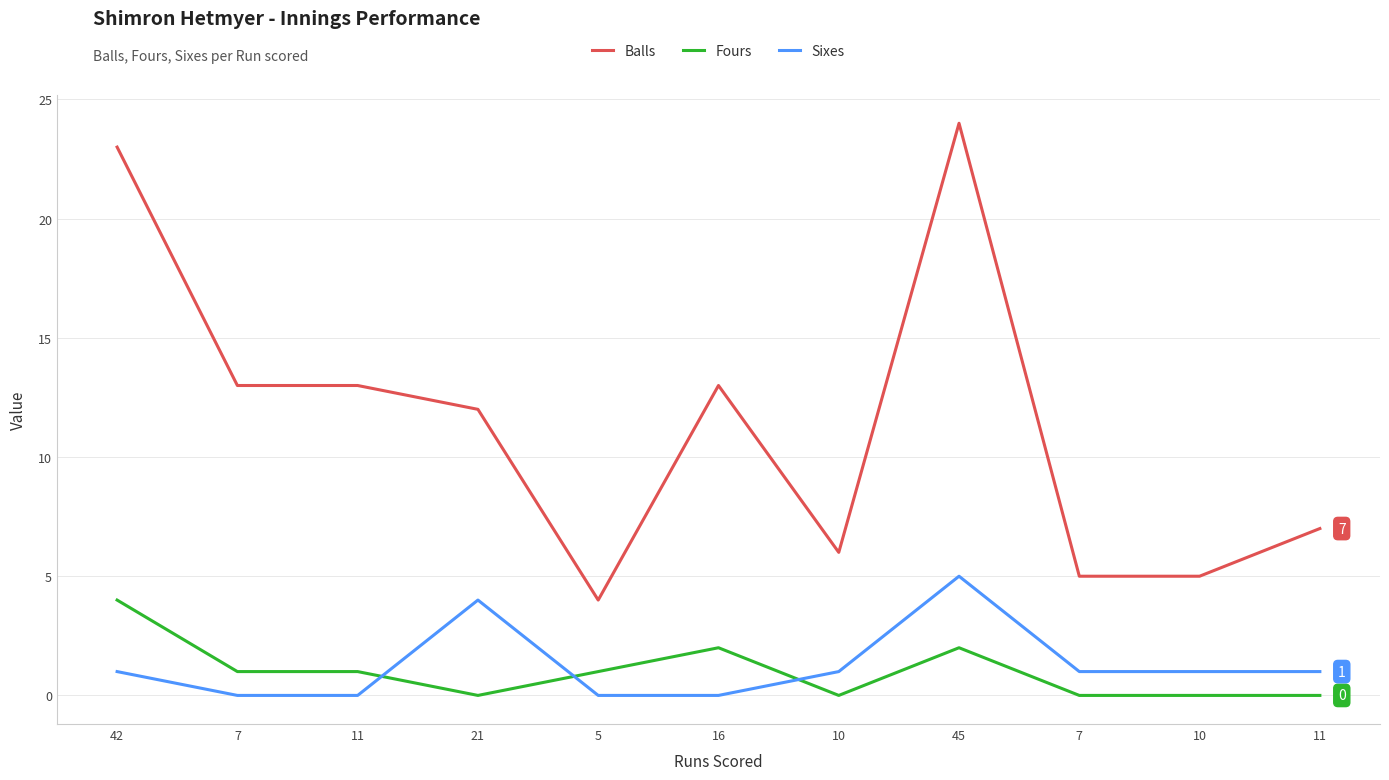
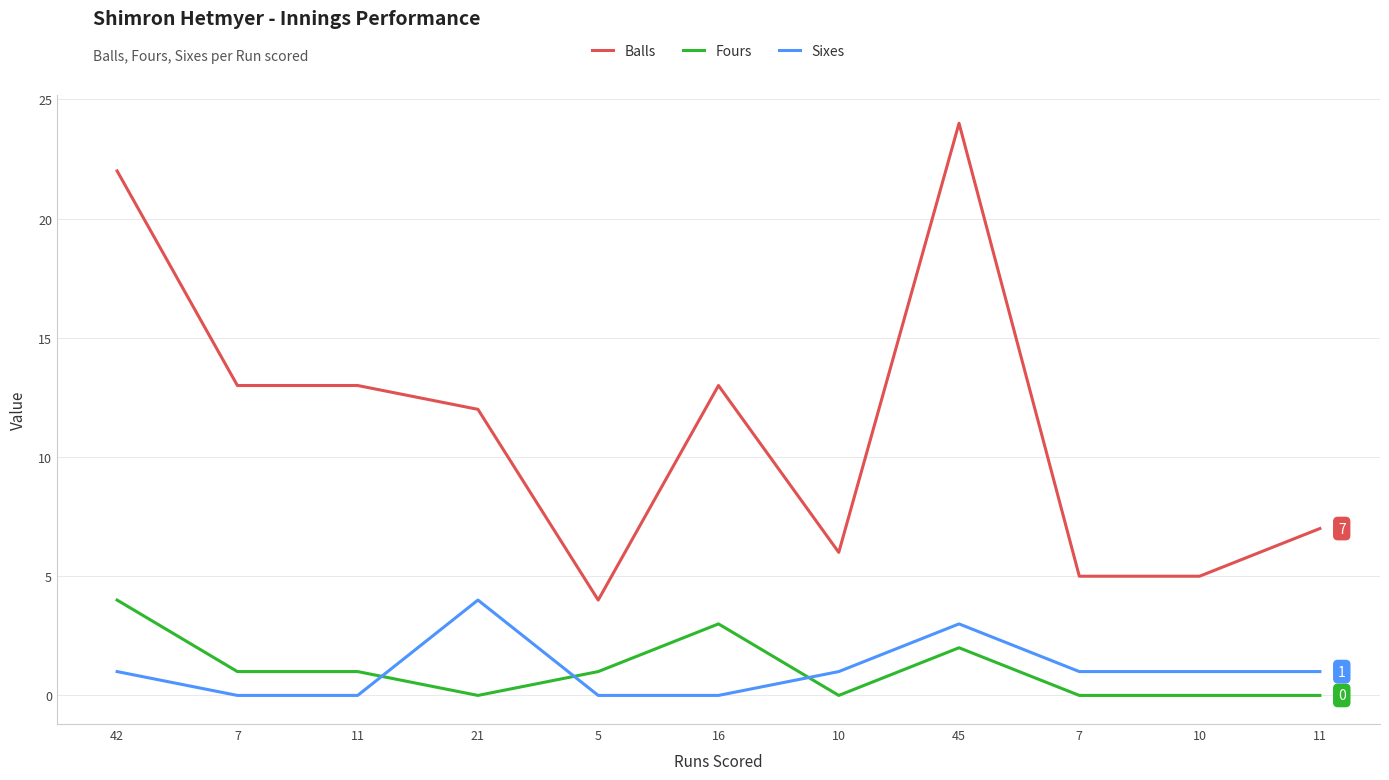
Balls, 42: 23 -> 22
Fours, 16: 2 -> 3
Sixes, 45: 5 -> 3
